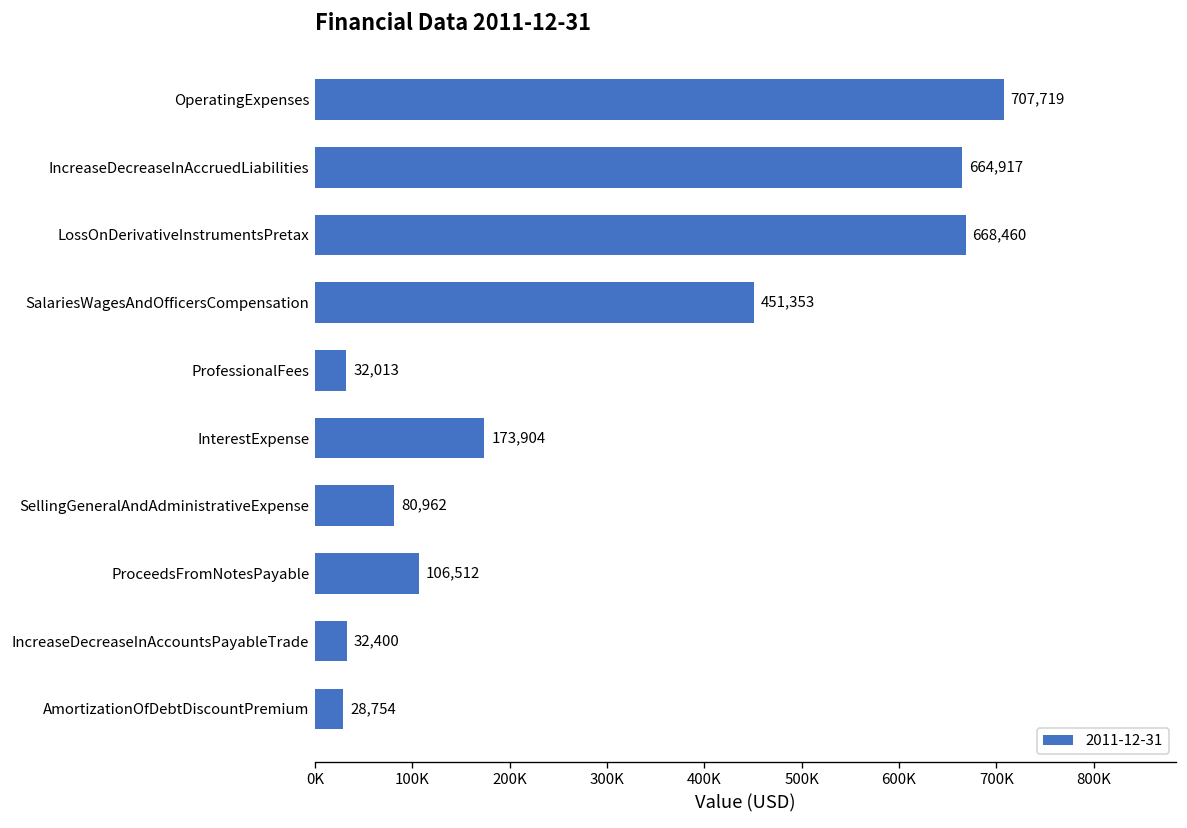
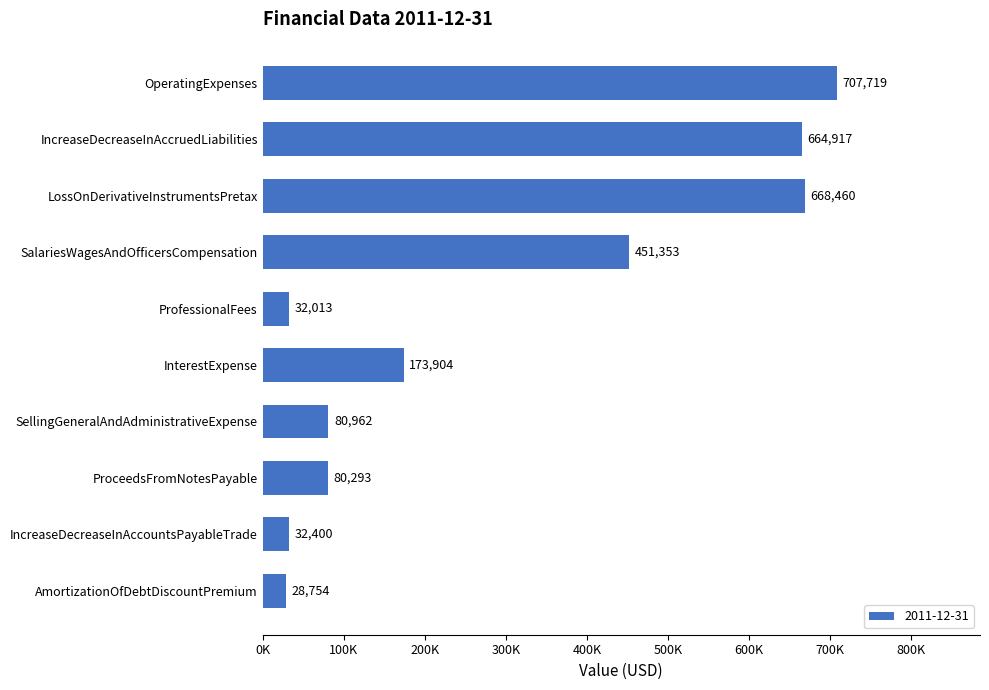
ProceedsFromNotesPayable: 106,512 -> 80,293
